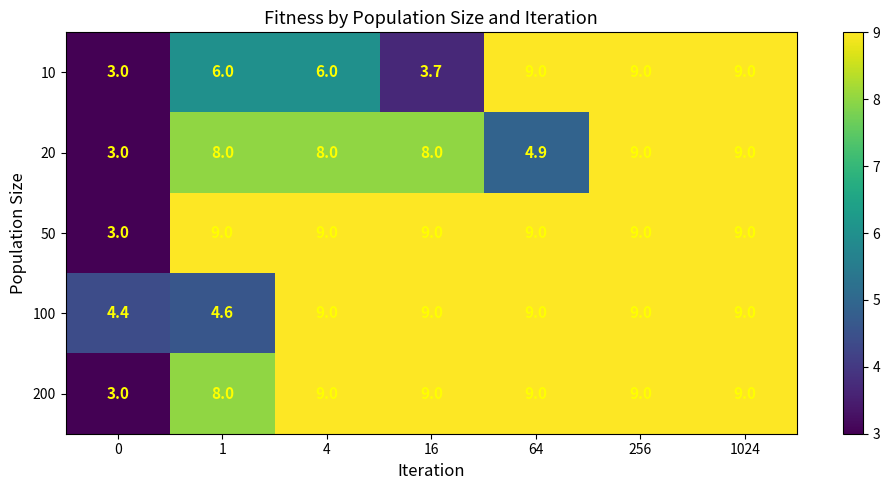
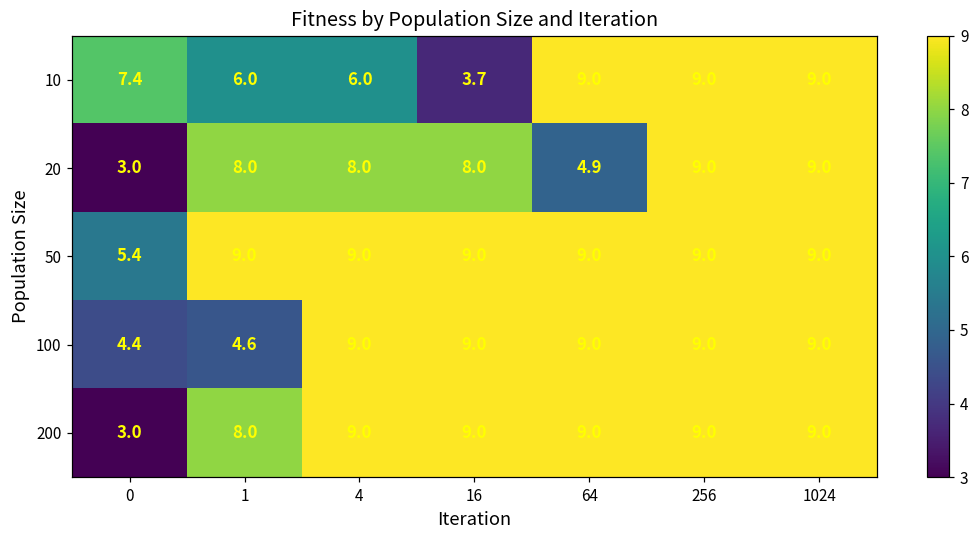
10, 0: 3.0 -> 7.4
50, 0: 3.0 -> 5.4
